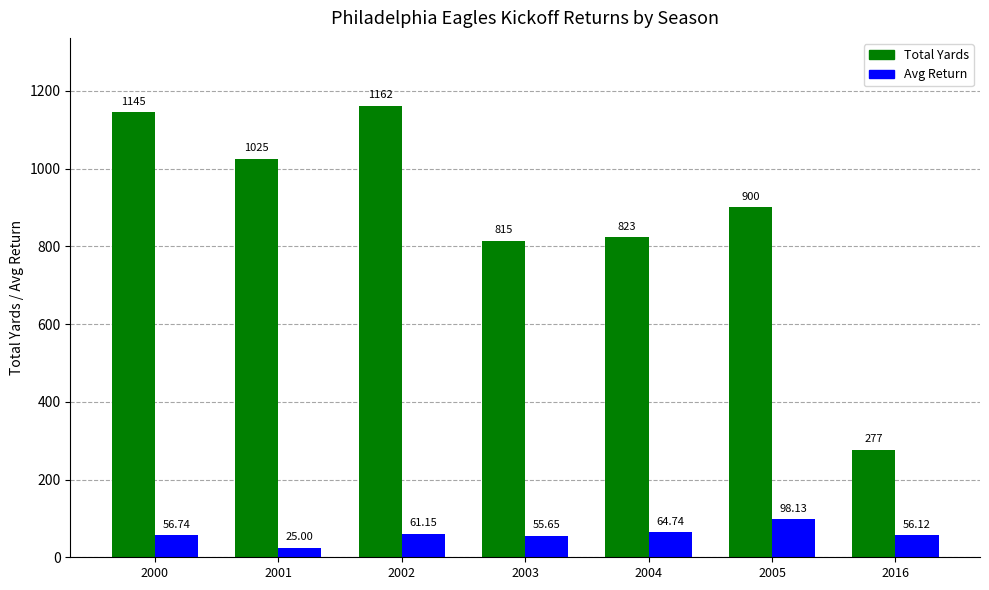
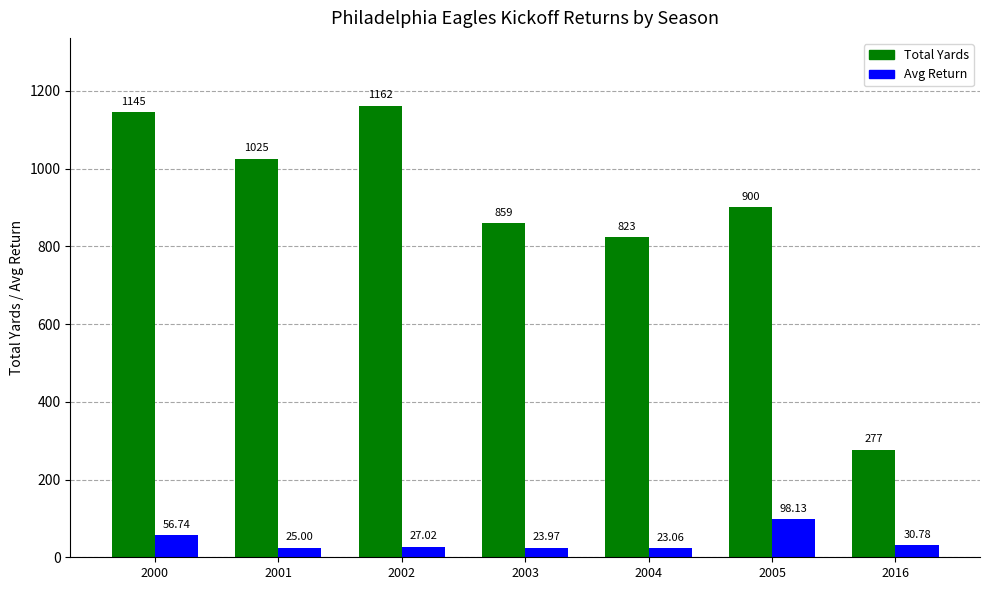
Avg Return, 2002: 61.15 -> 27.02
Total Yards, 2003: 815 -> 859
Avg Return, 2003: 55.65 -> 23.97
Avg Return, 2004: 64.74 -> 23.06
Avg Return, 2016: 56.12 -> 30.78
